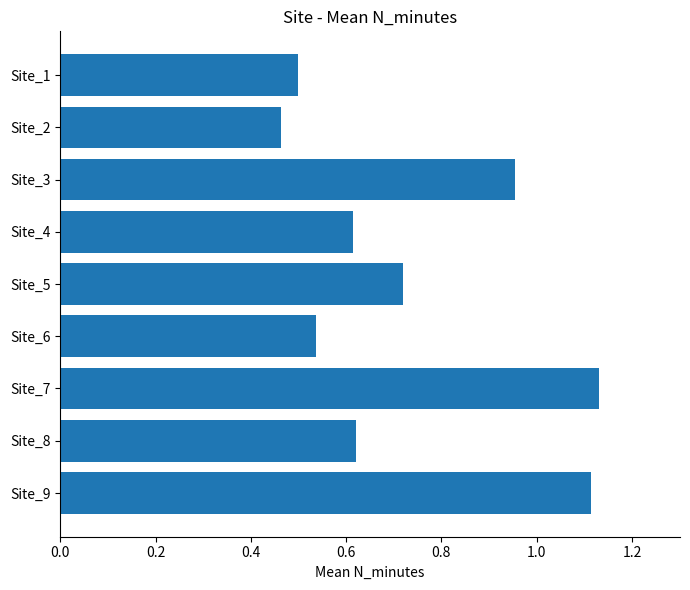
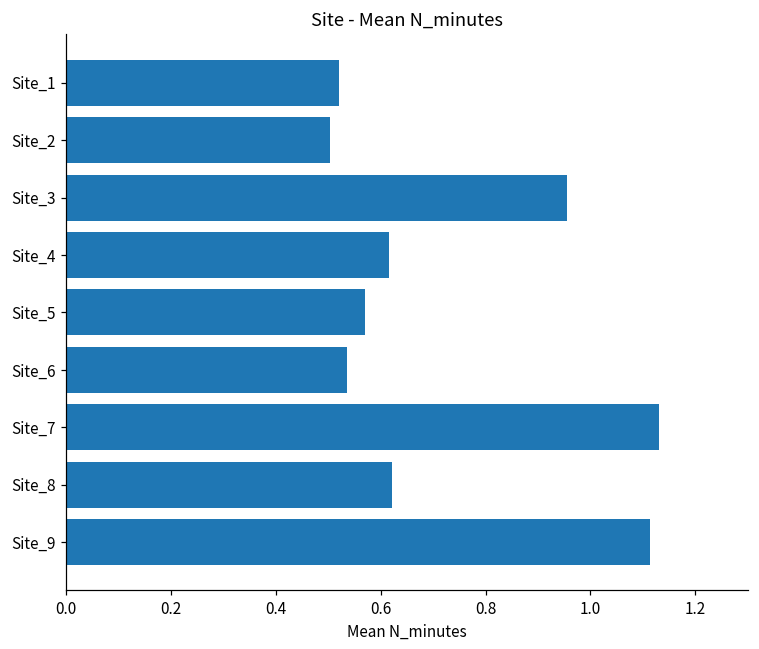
Site_1: 0.50 -> 0.52
Site_2: 0.46 -> 0.50
Site_5: 0.72 -> 0.57
